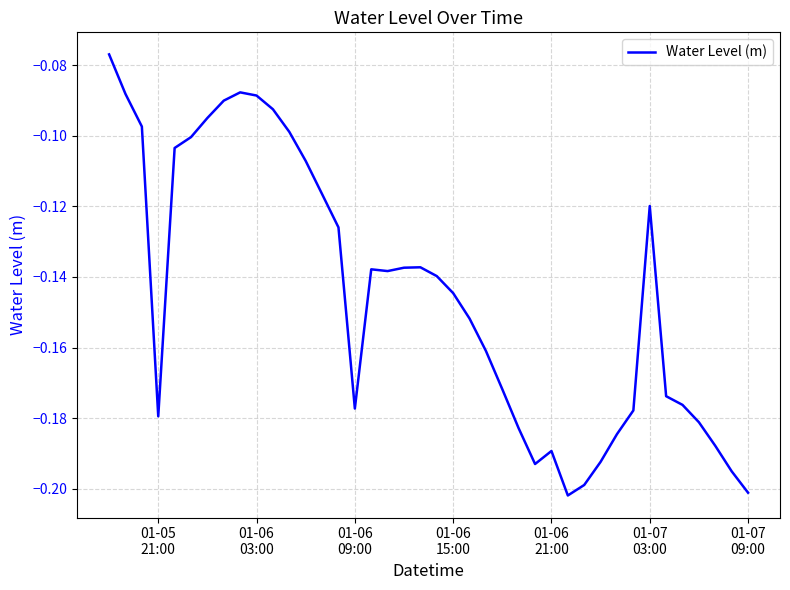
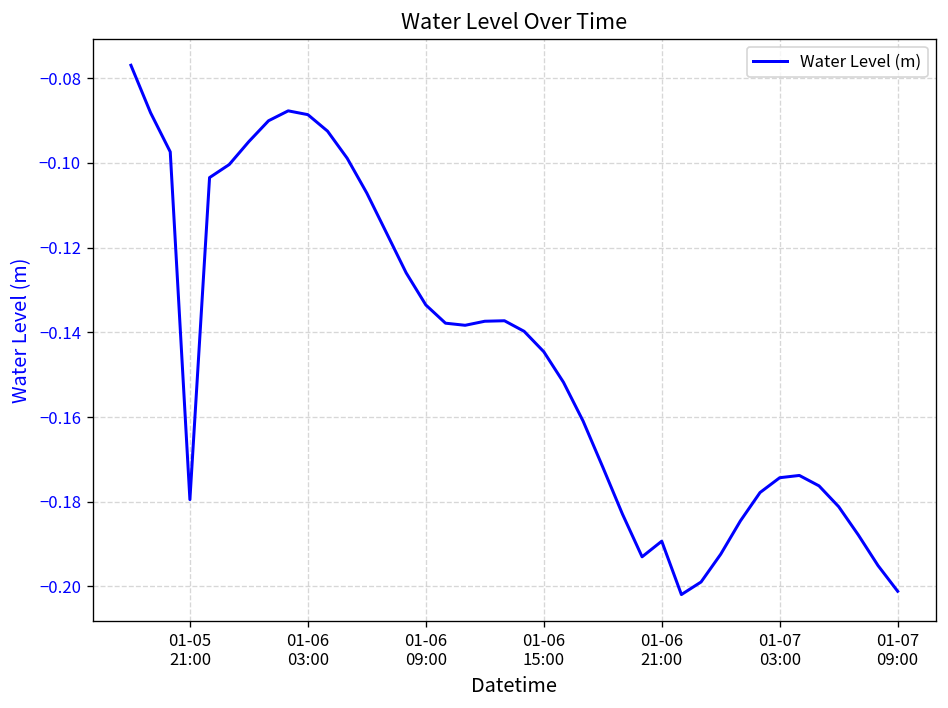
01-06 09:00: -0.177 -> -0.134
01-07 03:00: -0.120 -> -0.174
